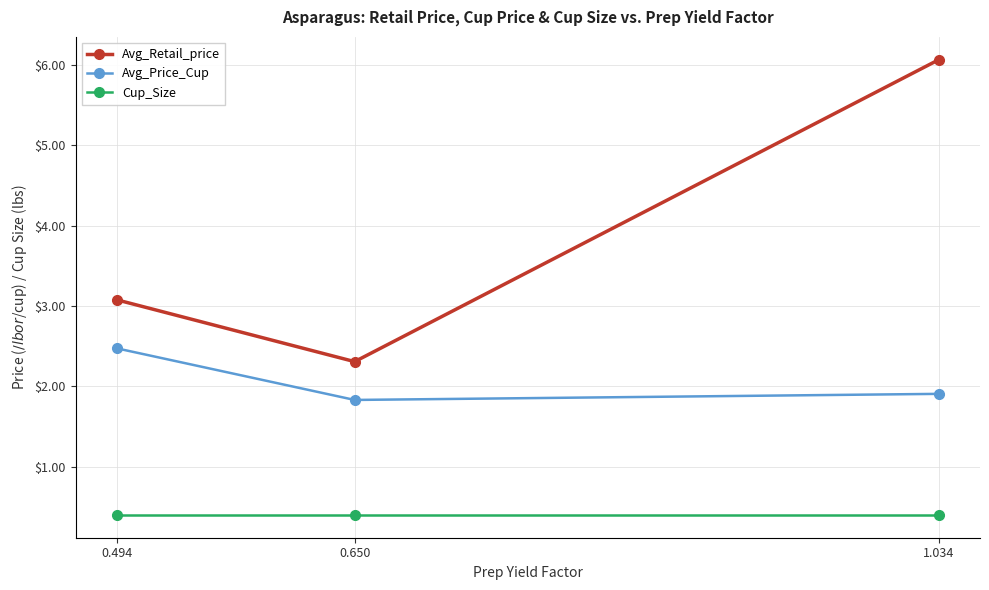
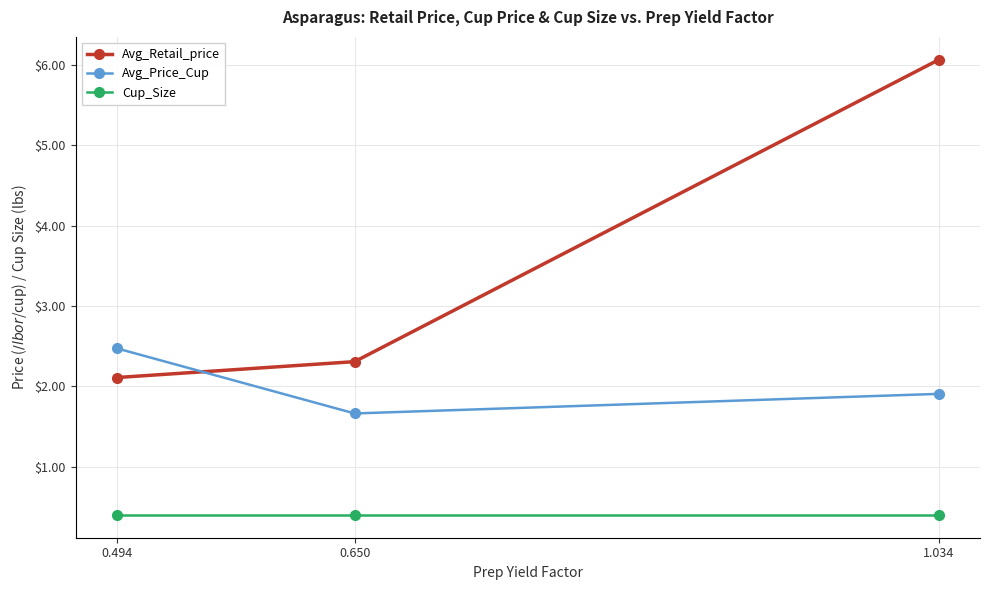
Avg_Retail_price, 0.494: $3.1 -> $2.1
Avg_Price_Cup, 0.650: $1.8 -> $1.7
